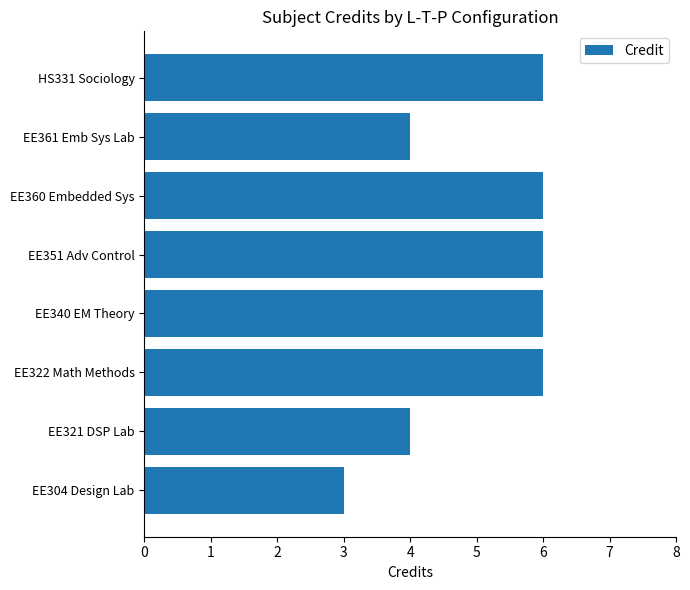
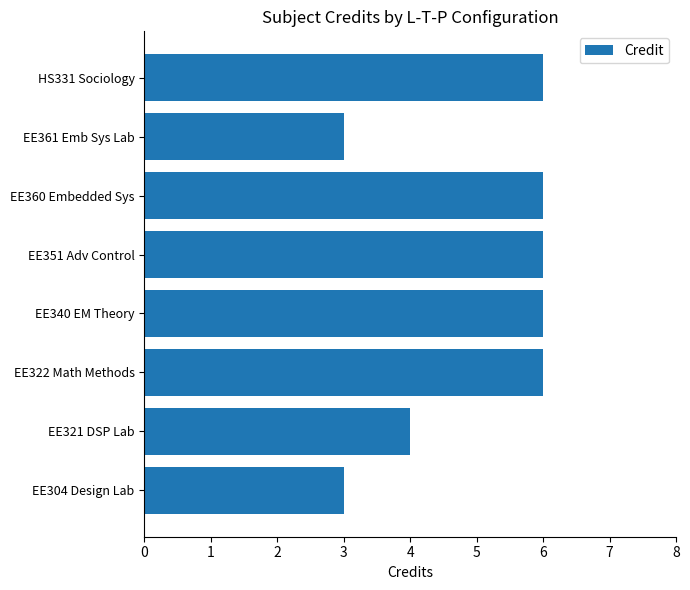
EE361 Emb Sys Lab: 4 -> 3
